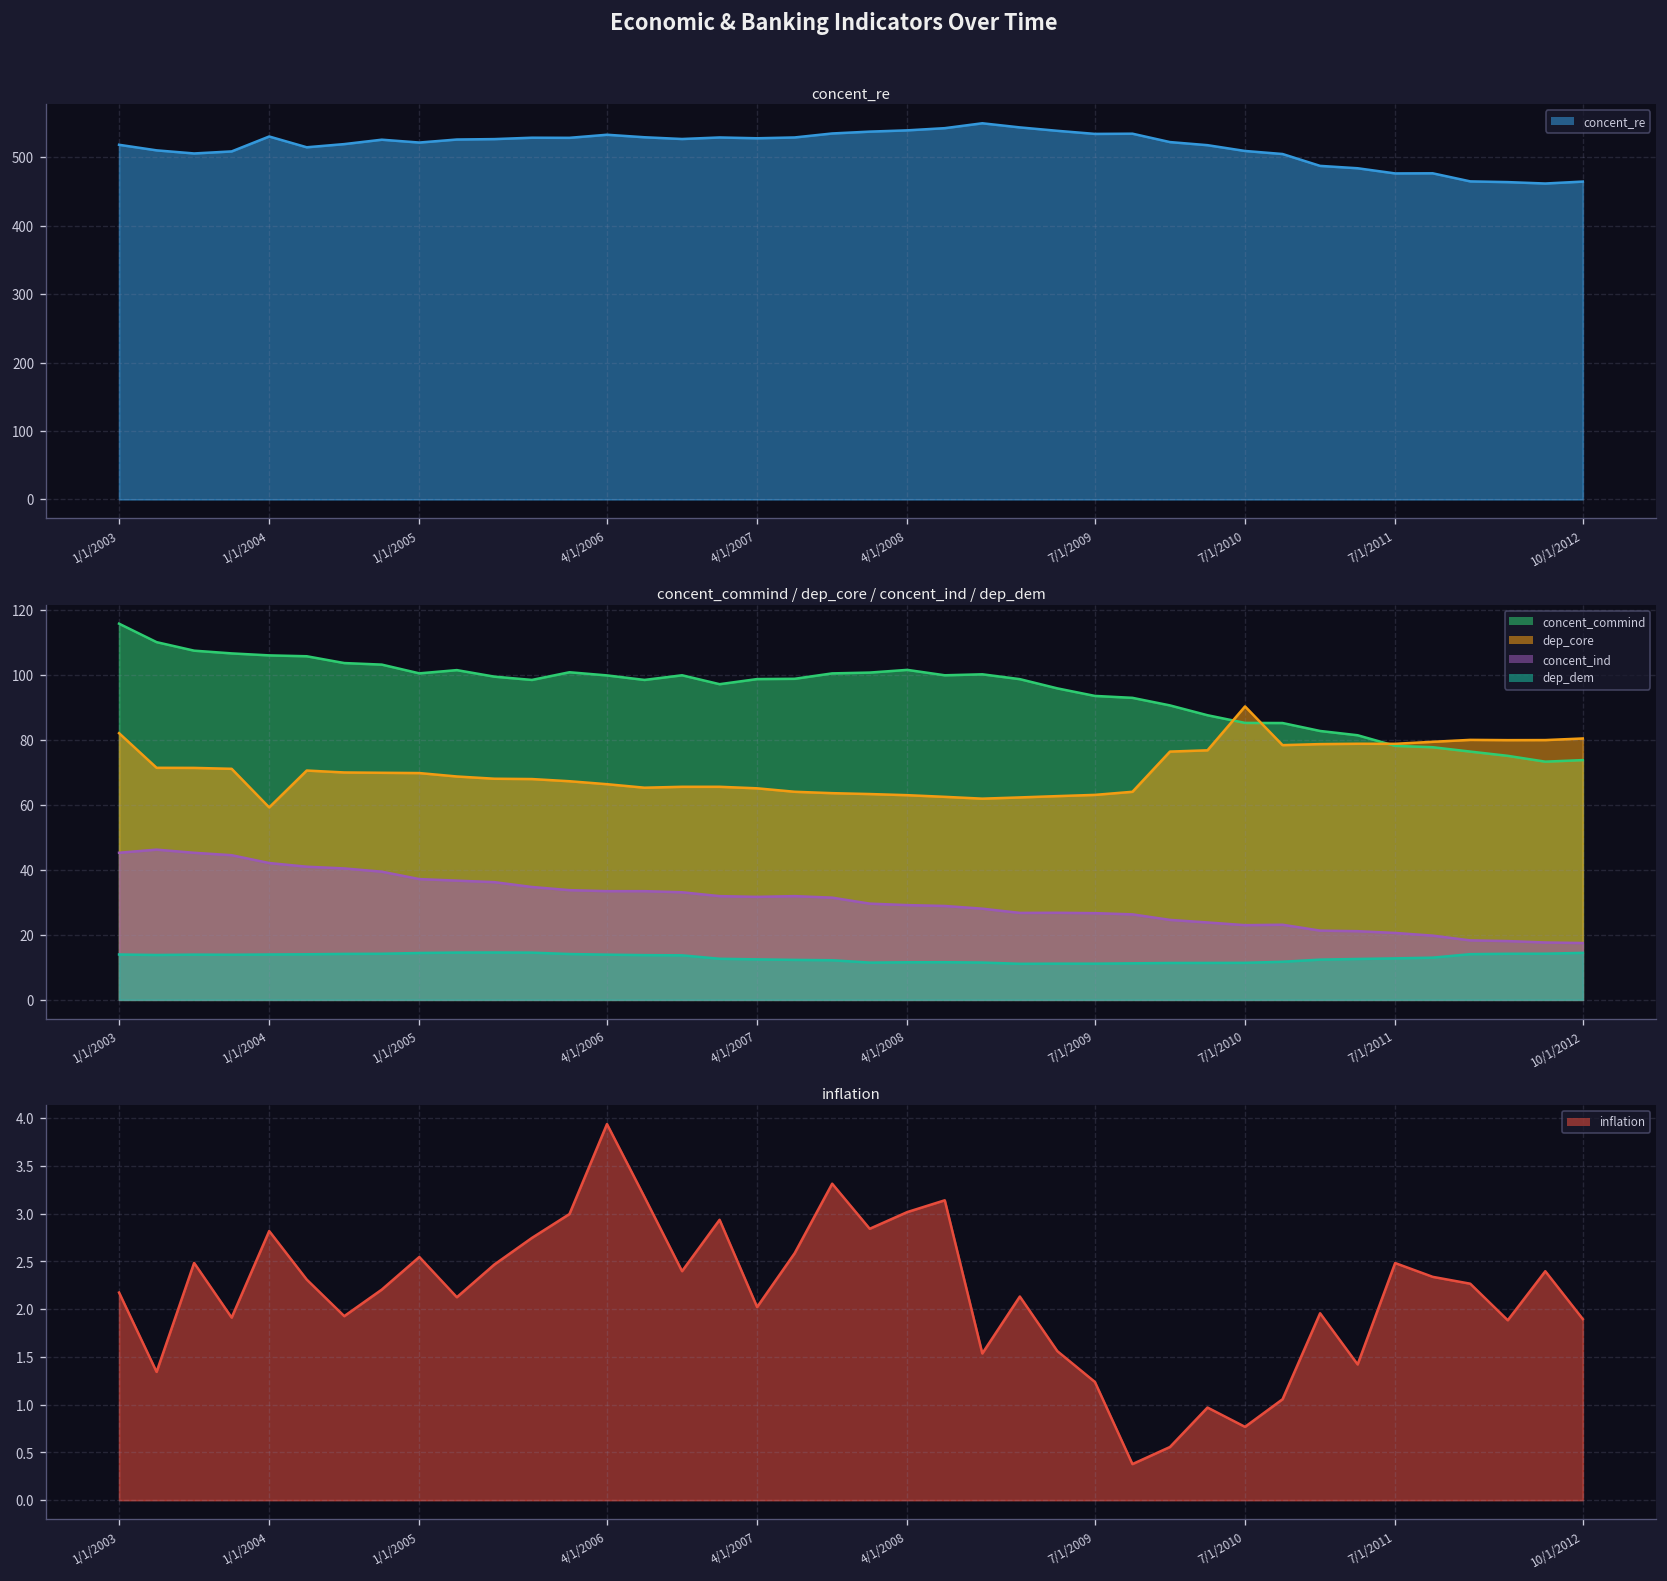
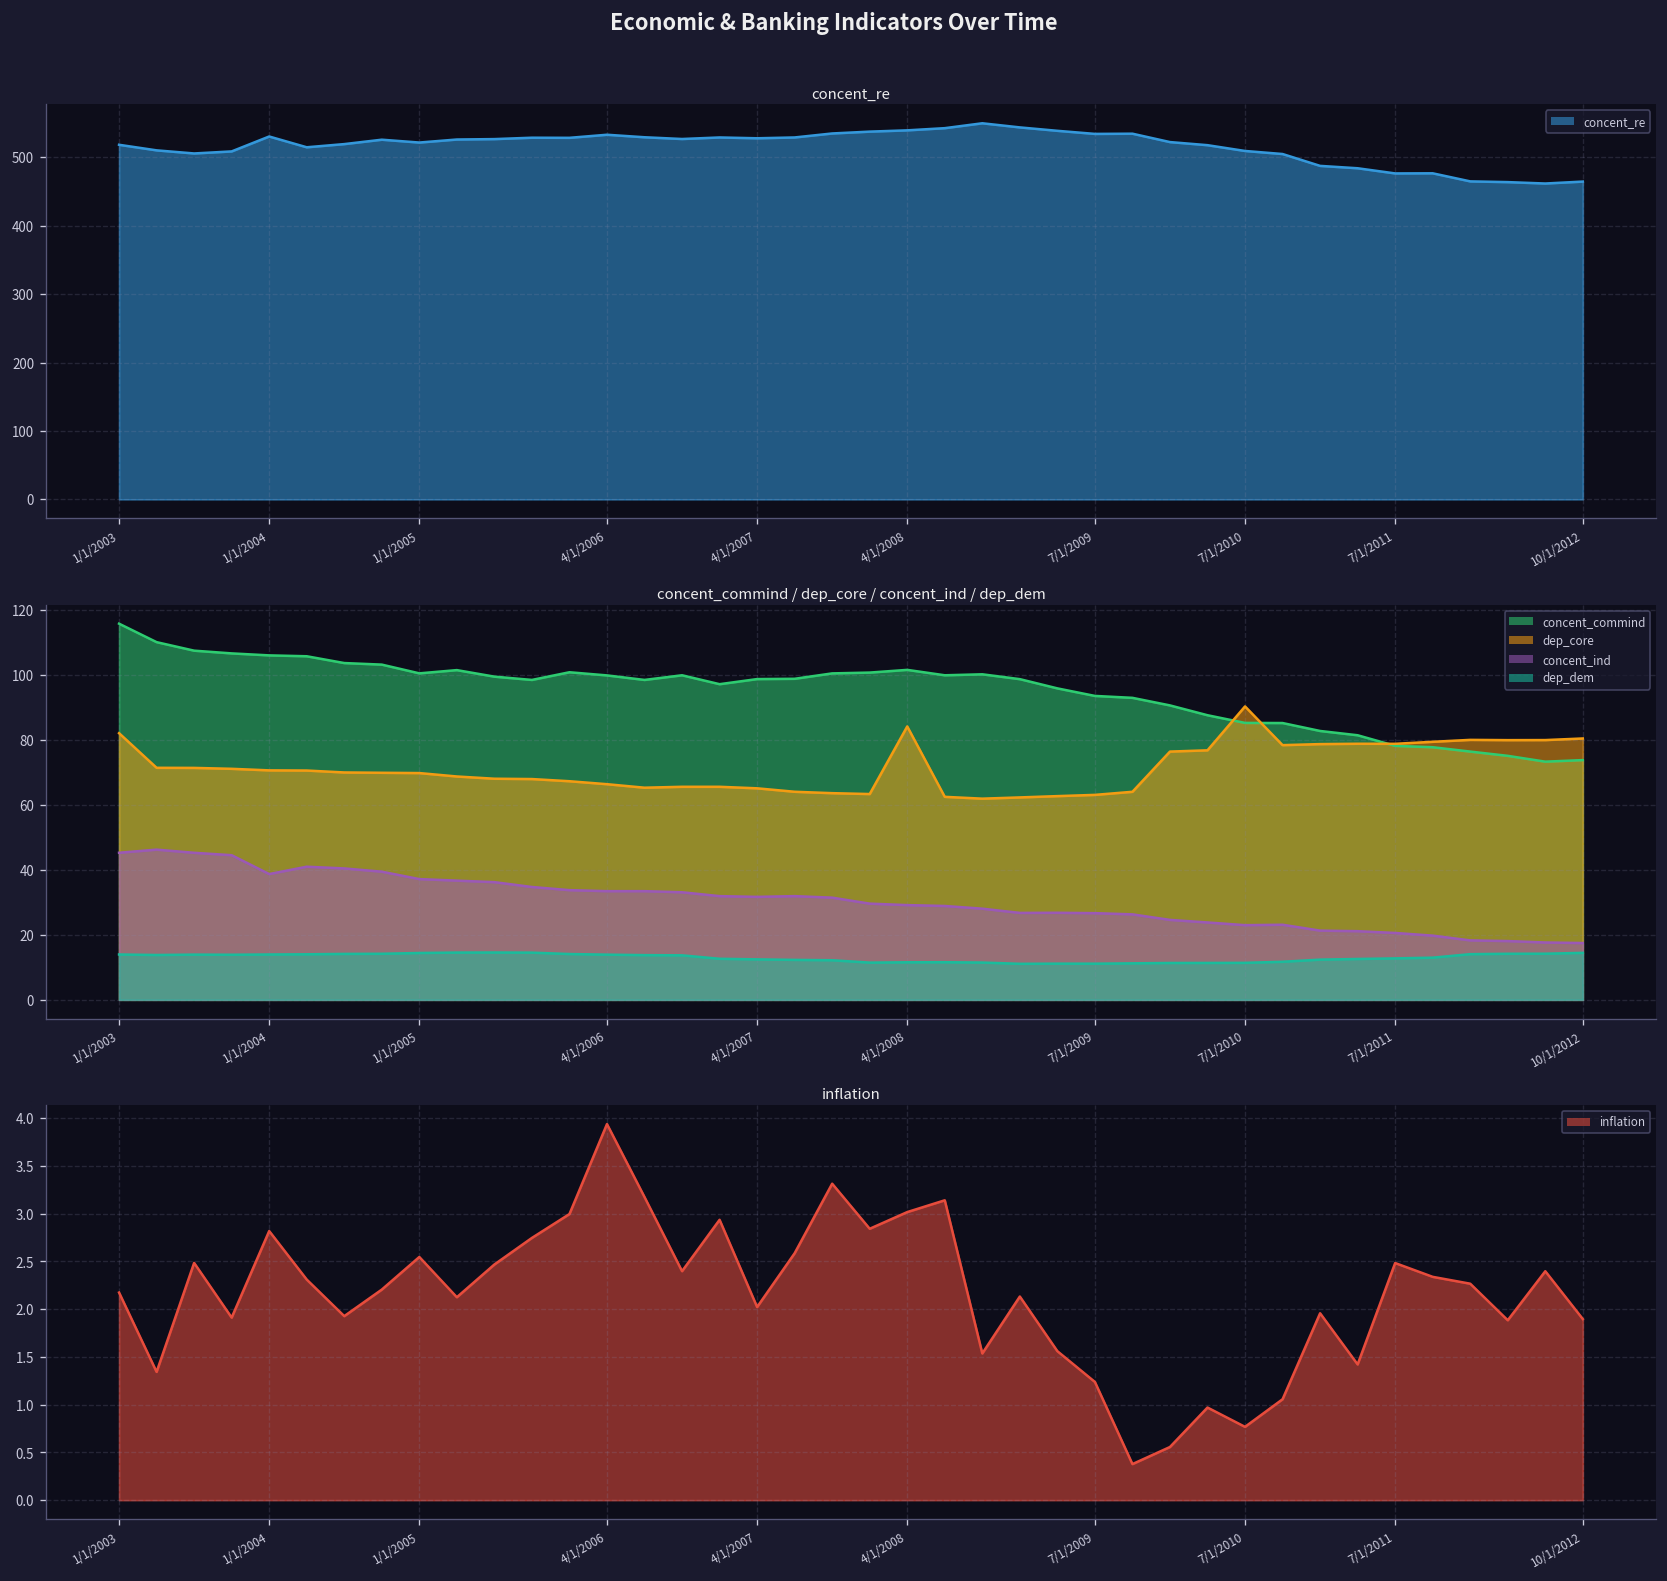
concent_commind / dep_core / concent_ind / dep_dem, dep_core, 1/1/2004: 59 -> 71
concent_commind / dep_core / concent_ind / dep_dem, concent_ind, 1/1/2004: 42 -> 39
concent_commind / dep_core / concent_ind / dep_dem, dep_core, 4/1/2008: 63 -> 84
